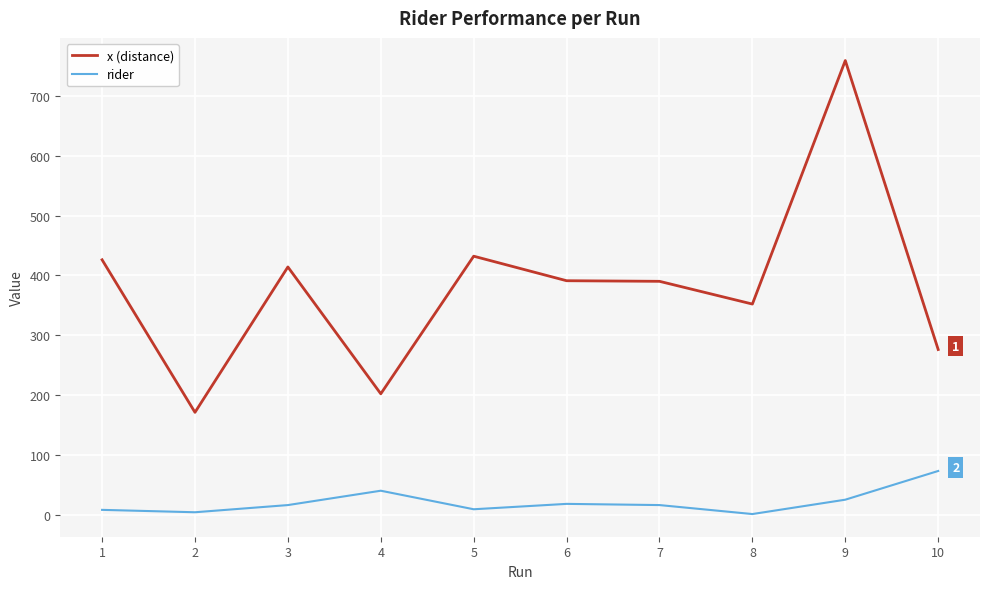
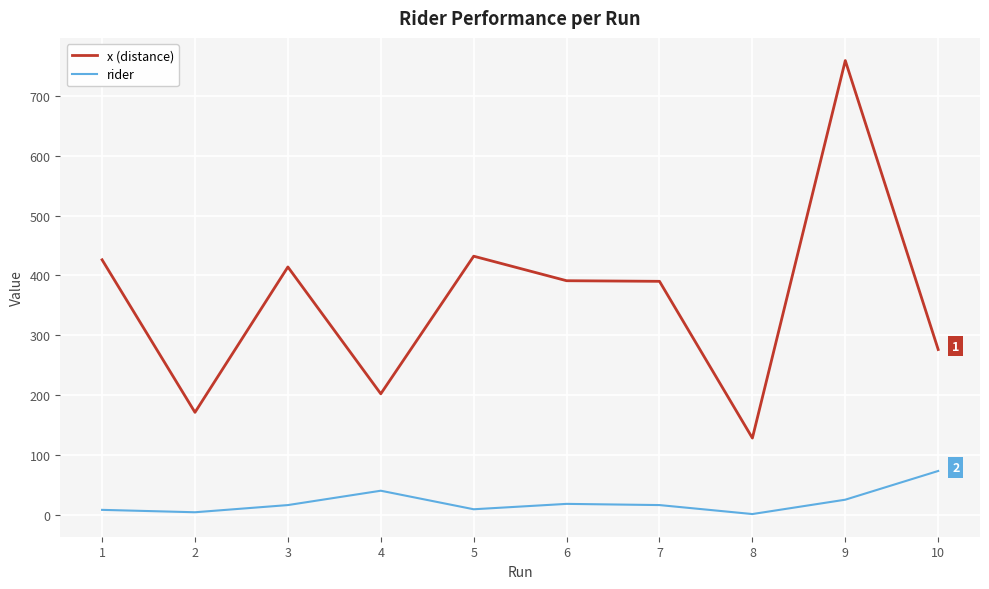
x (distance), 8: 350 -> 130
